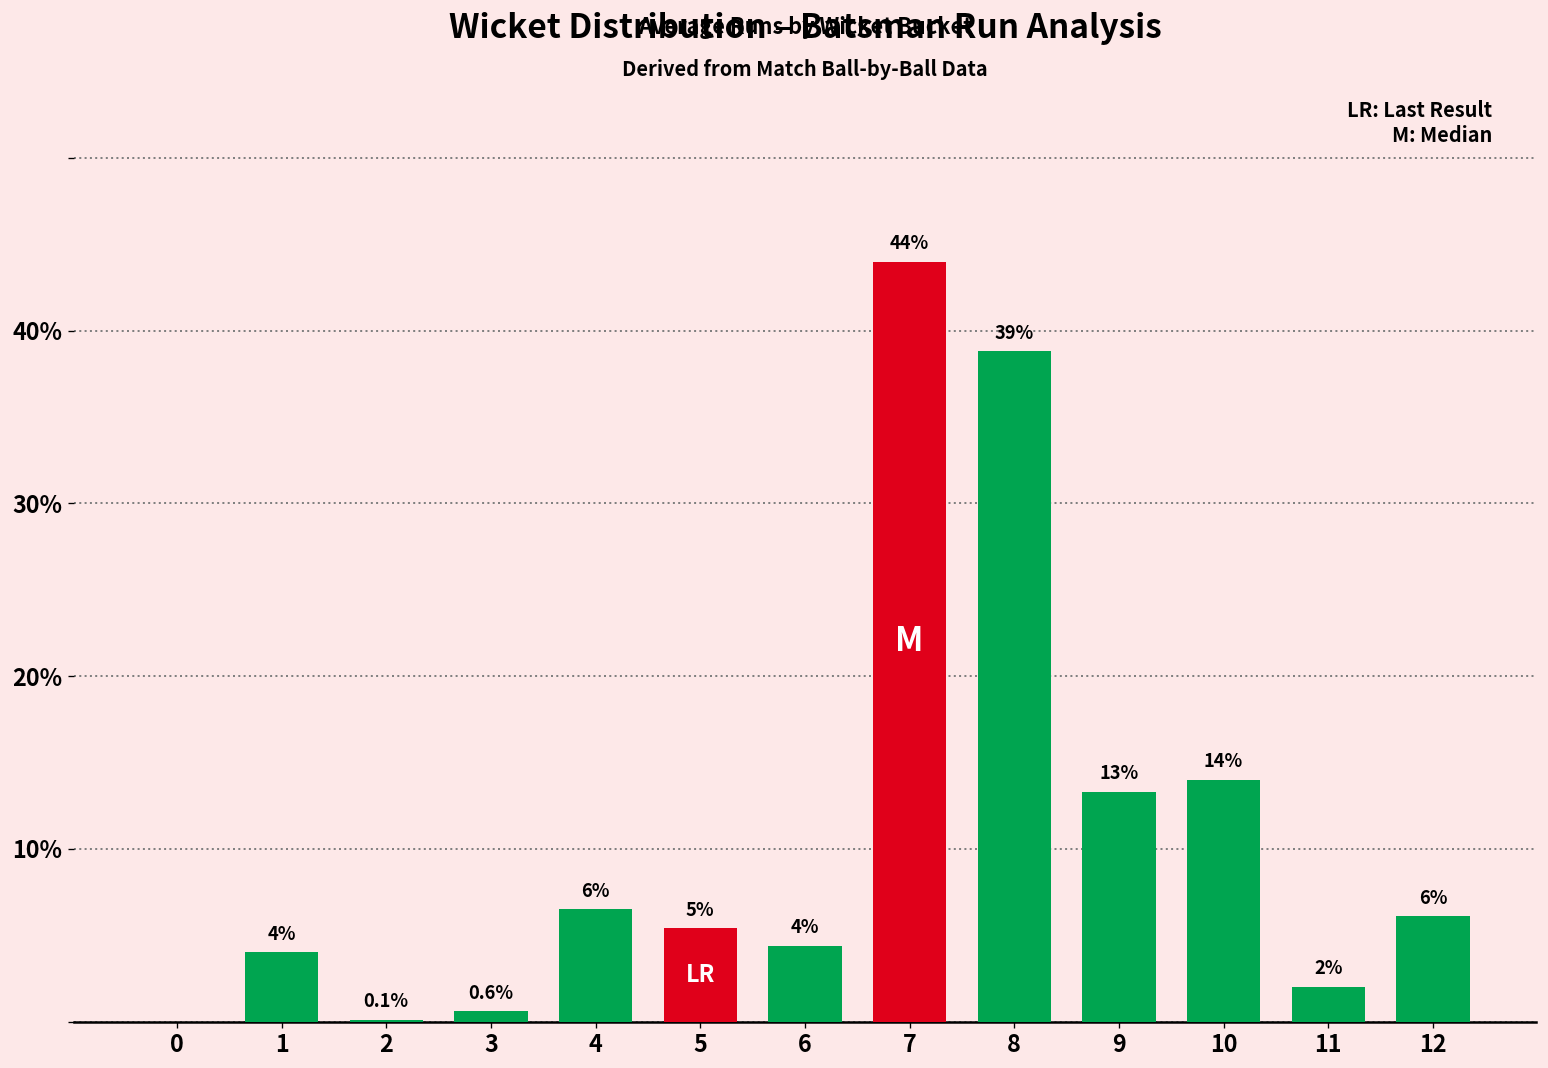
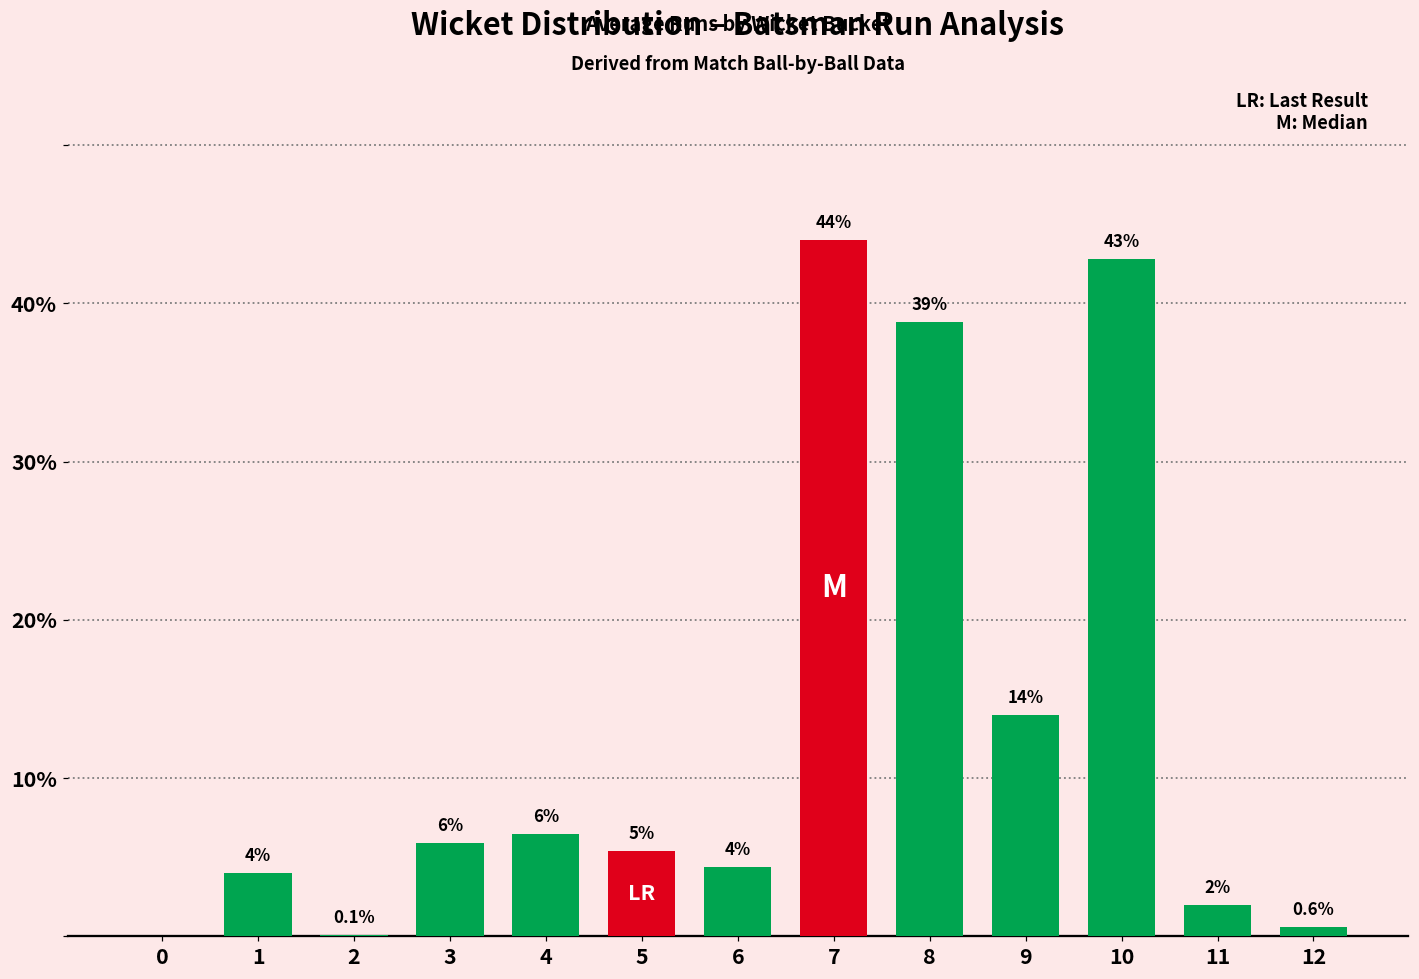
3: 0.6% -> 6%
9: 13% -> 14%
10: 14% -> 43%
12: 6% -> 0.6%
